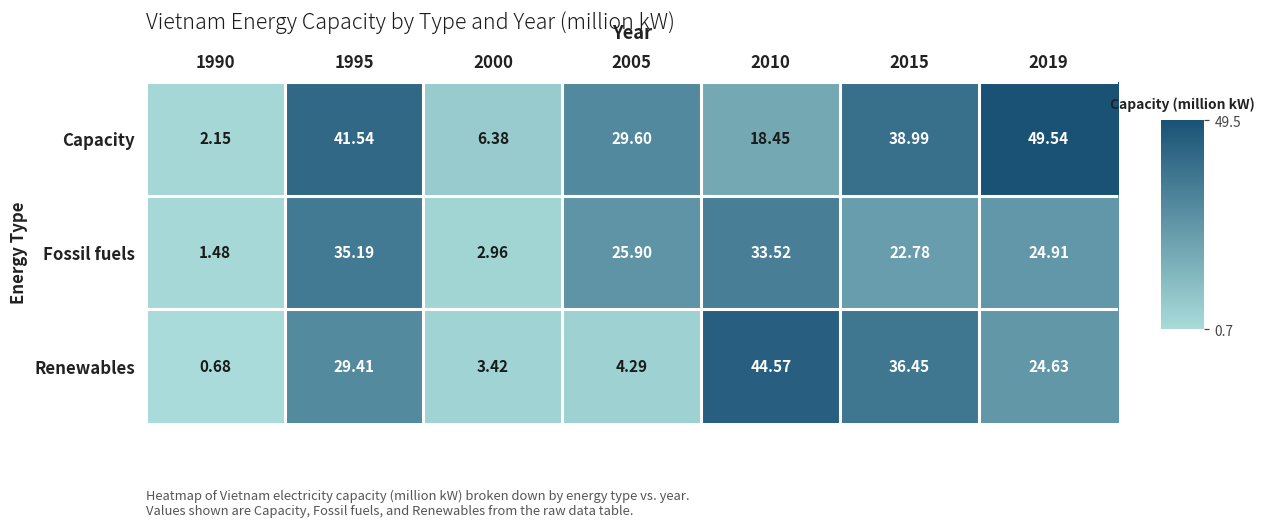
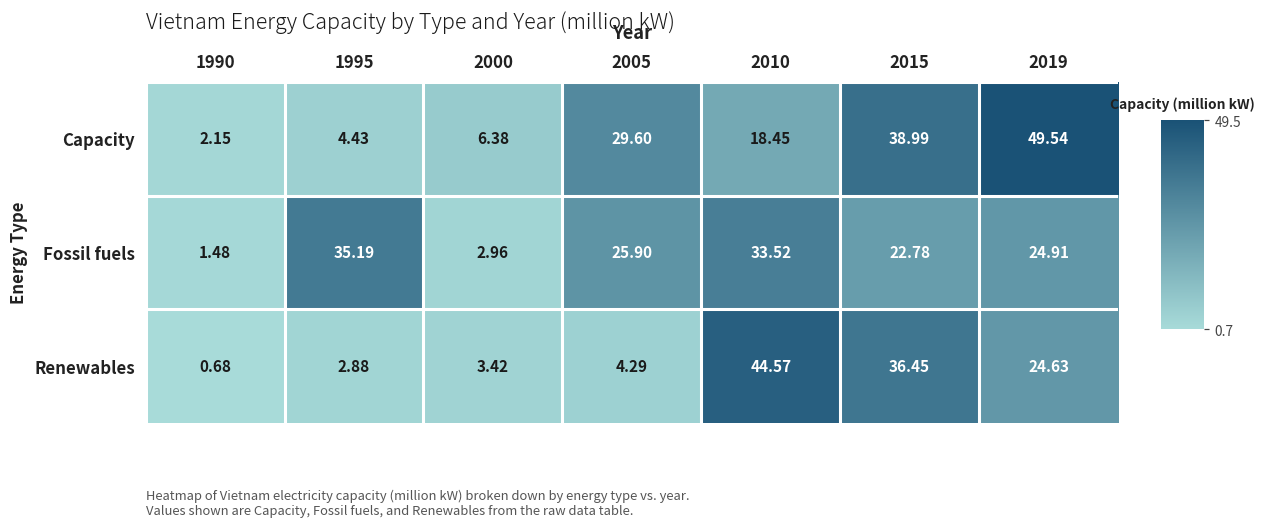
Capacity, 1995: 41.54 -> 4.43
Renewables, 1995: 29.41 -> 2.88
